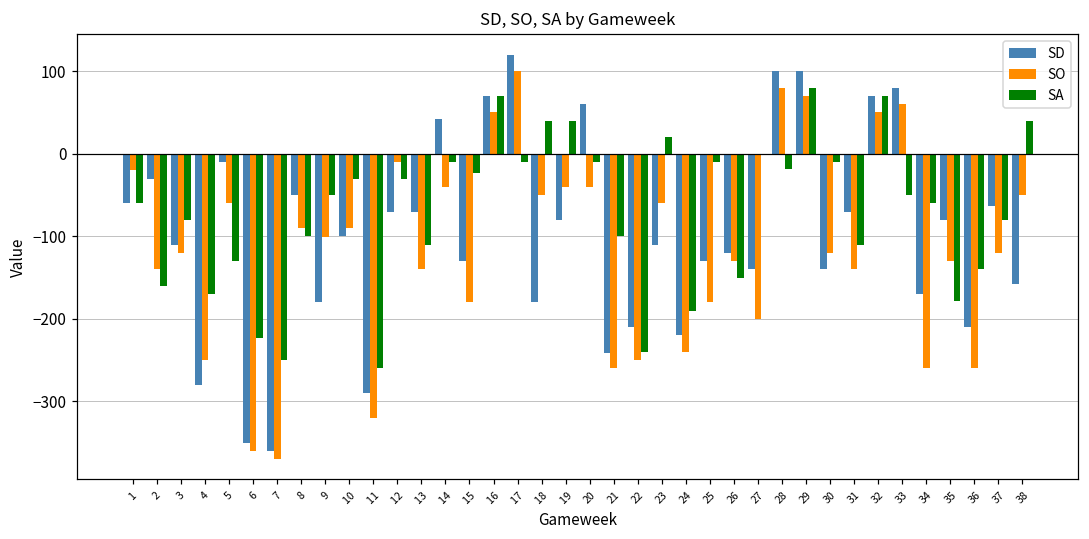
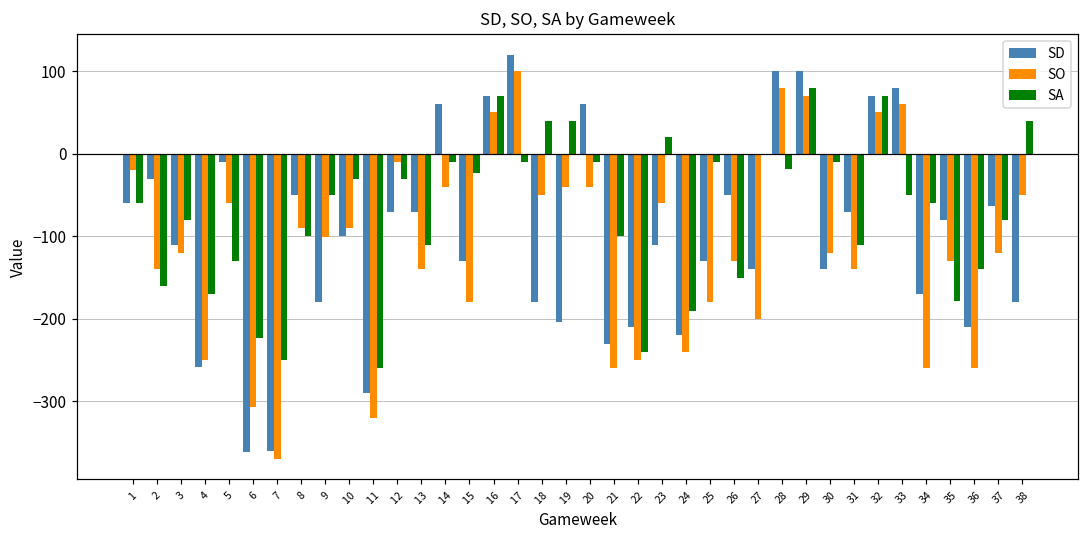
SD, 4: -280 -> -260
SD, 6: -350 -> -360
SO, 6: -360 -> -310
SD, 14: 40 -> 60
SD, 19: -80 -> -200
SD, 21: -240 -> -230
SD, 26: -120 -> -50
SD, 38: -160 -> -180
